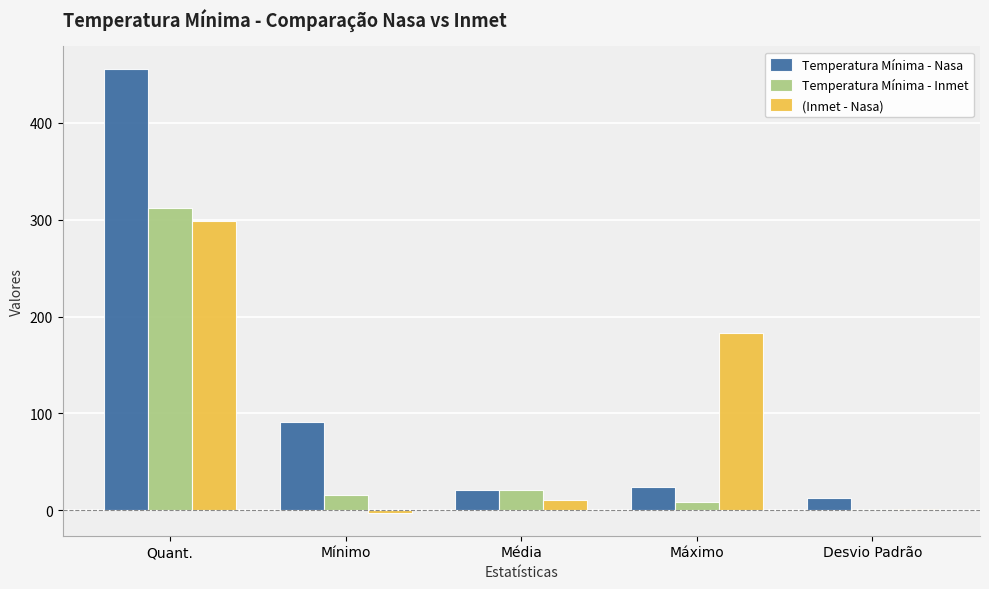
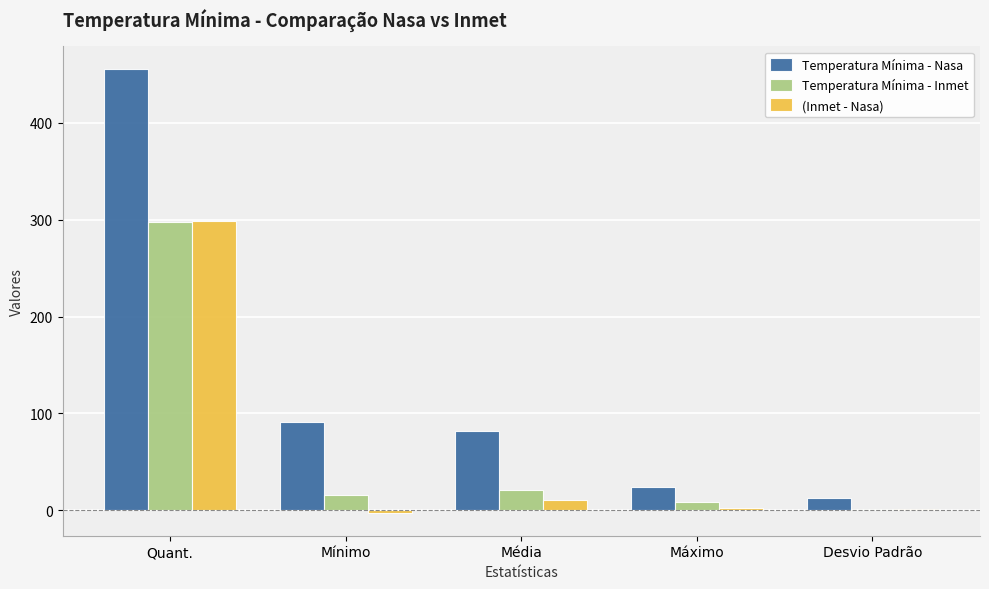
Temperatura Mínima - Inmet, Quant.: 310 -> 300
Temperatura Mínima - Nasa, Média: 20 -> 80
(Inmet - Nasa), Máximo: 180 -> 0
